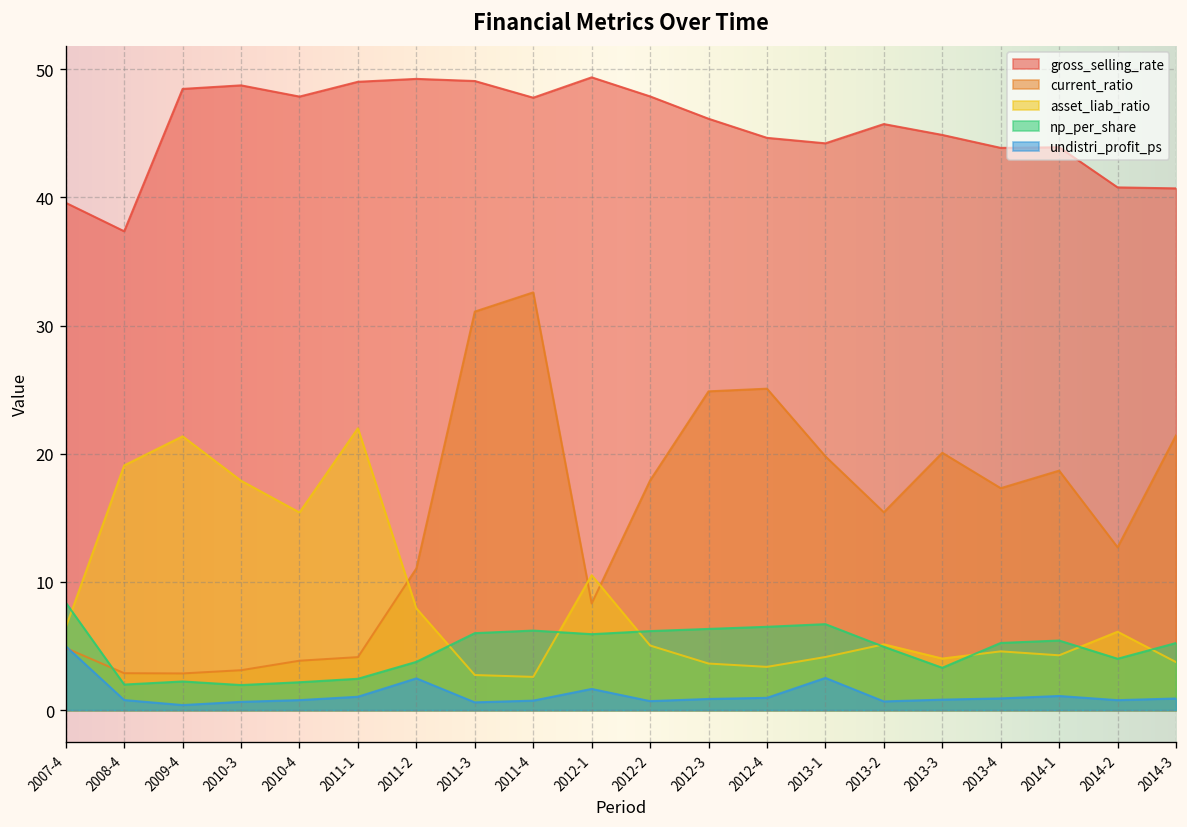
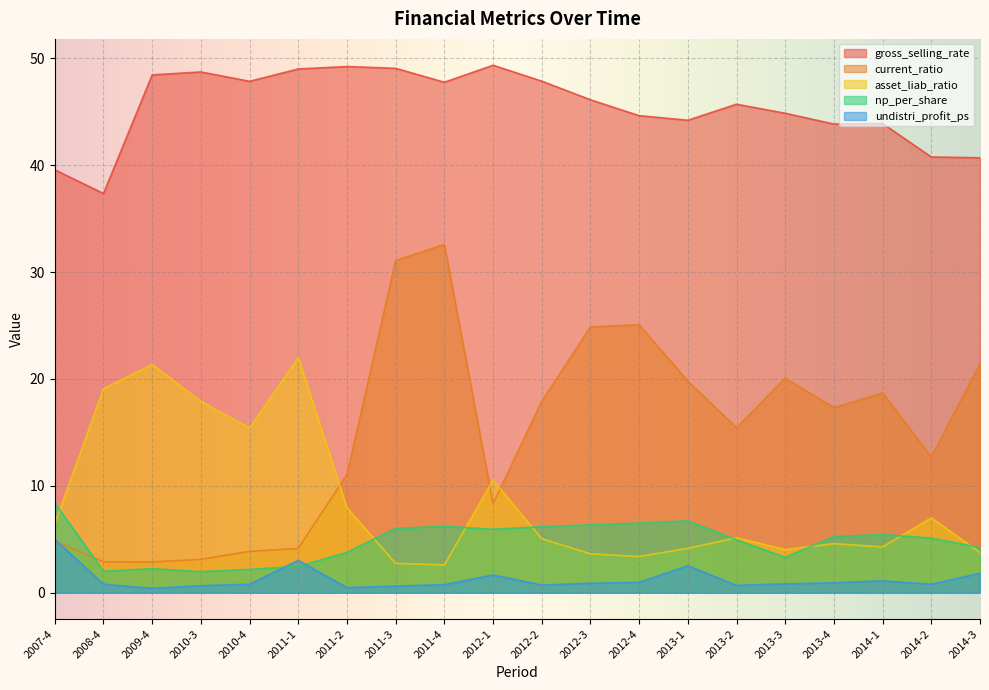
undistri_profit_ps, 2011-1: 1.0 -> 3.0
undistri_profit_ps, 2011-2: 2.5 -> 0.5
asset_liab_ratio, 2014-2: 6.1 -> 7.0
np_per_share, 2014-2: 4.0 -> 5.1
np_per_share, 2014-3: 5.2 -> 4.2
undistri_profit_ps, 2014-3: 0.9 -> 1.8
